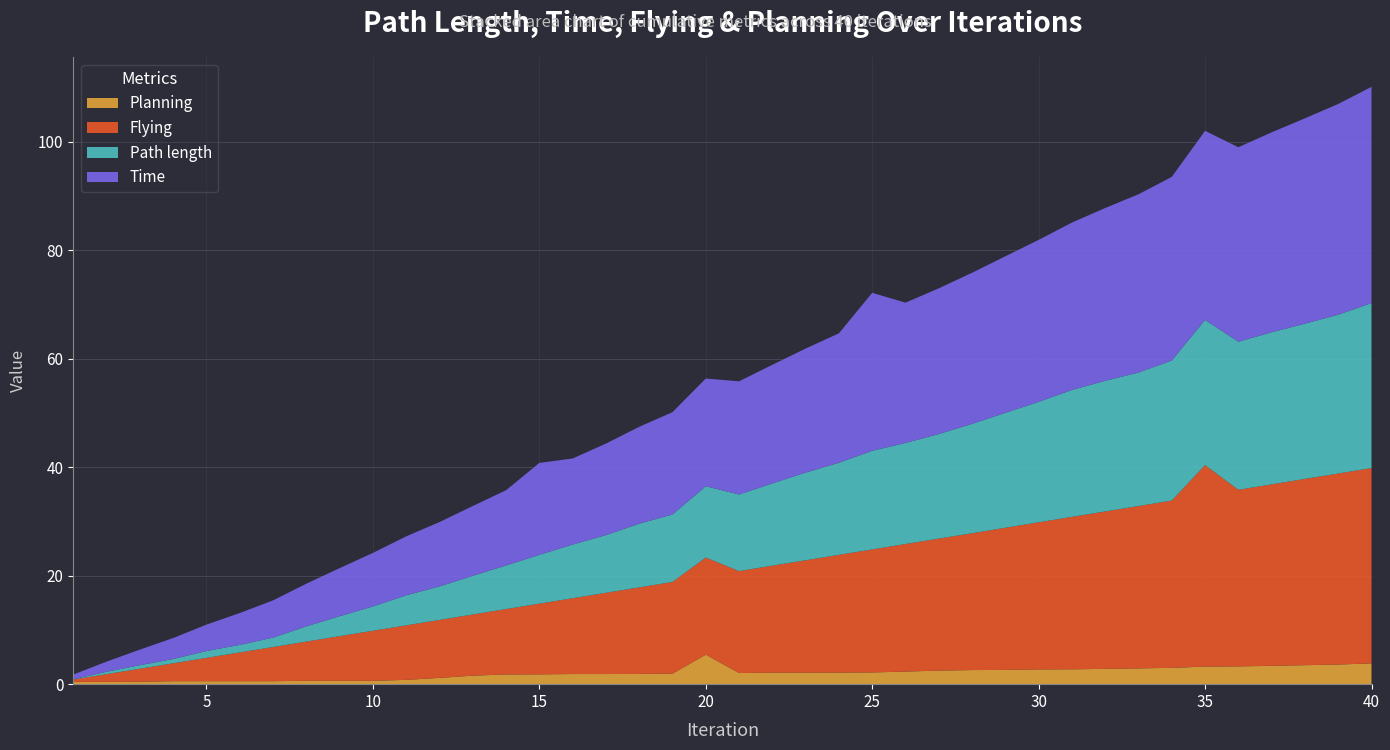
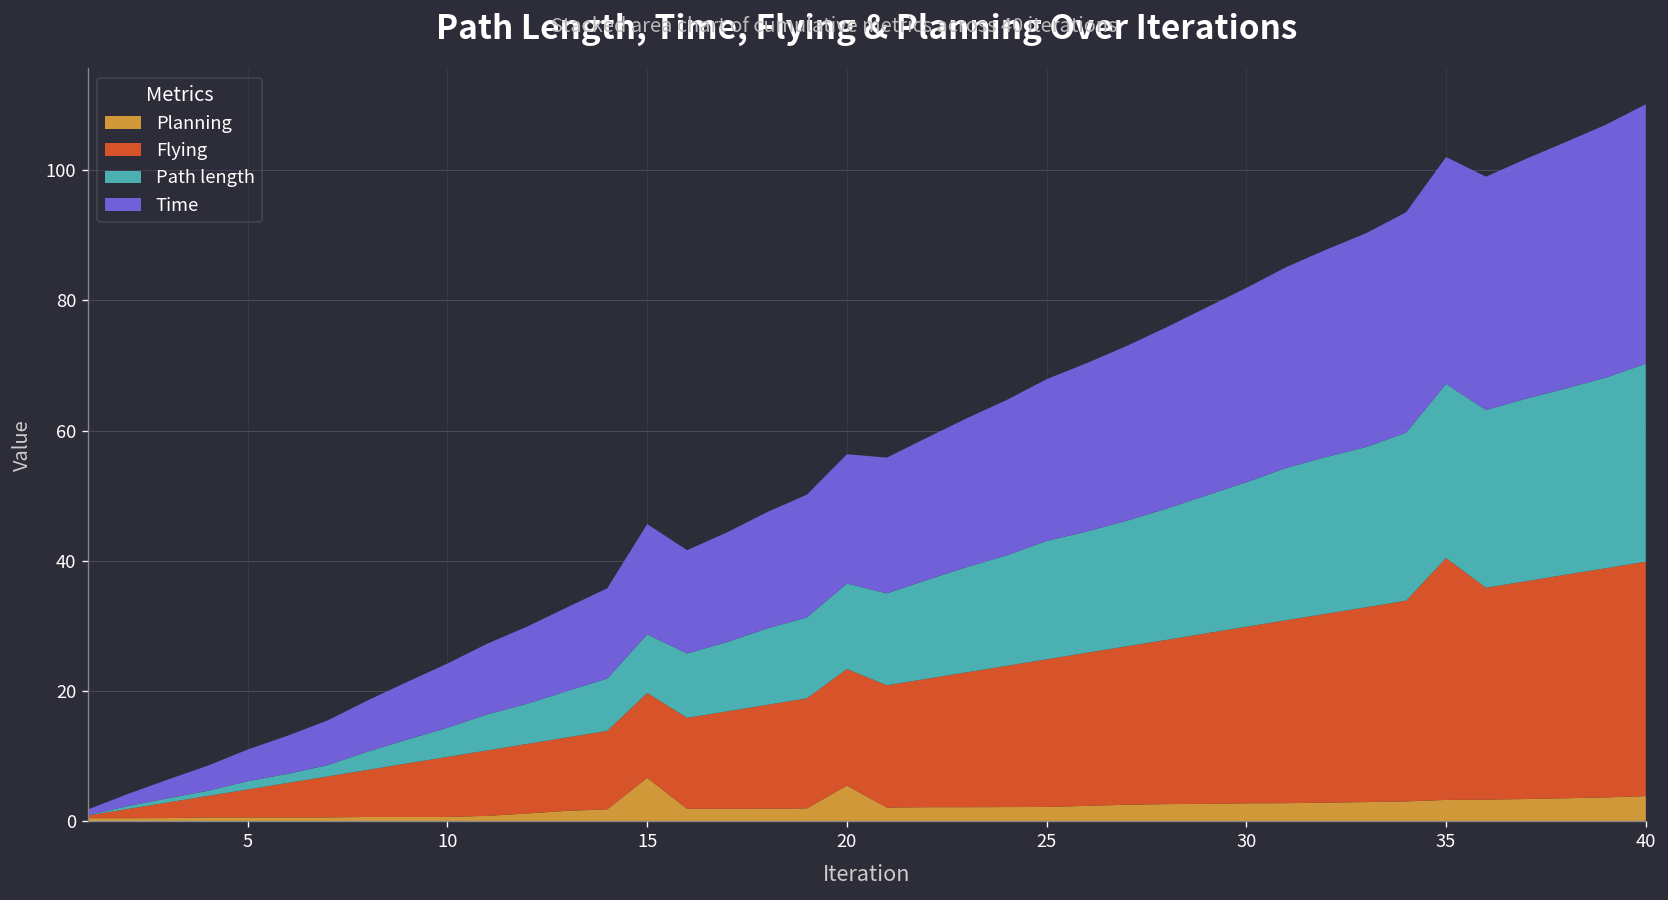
Planning, 15: 2 -> 7
Time, 25: 29 -> 25
